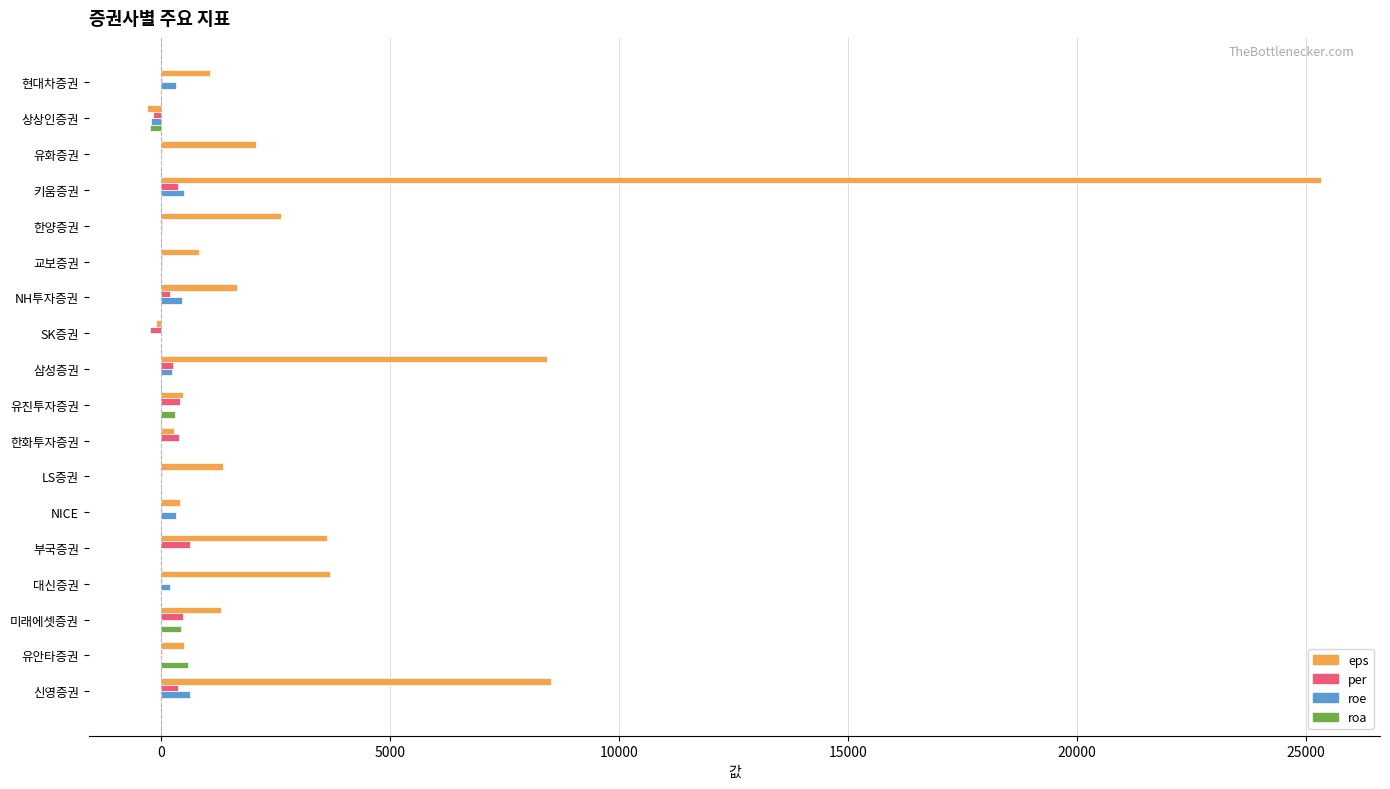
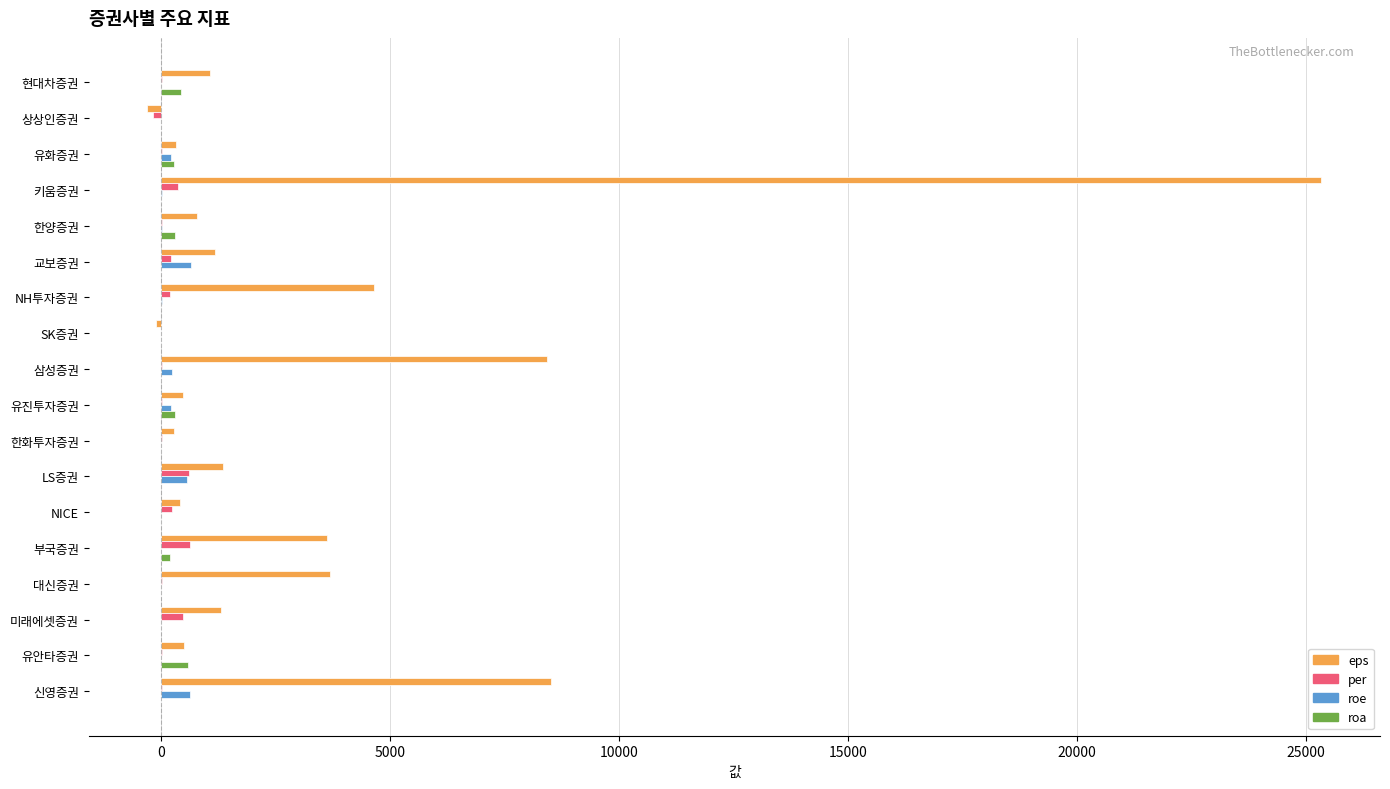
roe, 현대차증권: 300 -> 0
roa, 현대차증권: 0 -> 400
roe, 상상인증권: -200 -> 0
roa, 상상인증권: -300 -> 0
eps, 유화증권: 2100 -> 300
roe, 유화증권: 0 -> 200
roa, 유화증권: 0 -> 300
roe, 키움증권: 500 -> 0
eps, 한양증권: 2600 -> 800
roa, 한양증권: 0 -> 300
eps, 교보증권: 800 -> 1200
per, 교보증권: 0 -> 200
roe, 교보증권: 0 -> 600
eps, NH투자증권: 1700 -> 4600
roe, NH투자증권: 400 -> 0
per, SK증권: -200 -> 0
per, 삼성증권: 300 -> 0
per, 유진투자증권: 400 -> 0
roe, 유진투자증권: 0 -> 200
per, 한화투자증권: 400 -> 0
per, LS증권: 0 -> 600
roe, LS증권: 0 -> 600
per, NICE: 0 -> 200
roe, NICE: 300 -> 0
roa, 부국증권: 0 -> 200
roe, 대신증권: 200 -> 0
roa, 미래에셋증권: 400 -> 0
per, 신영증권: 400 -> 0
